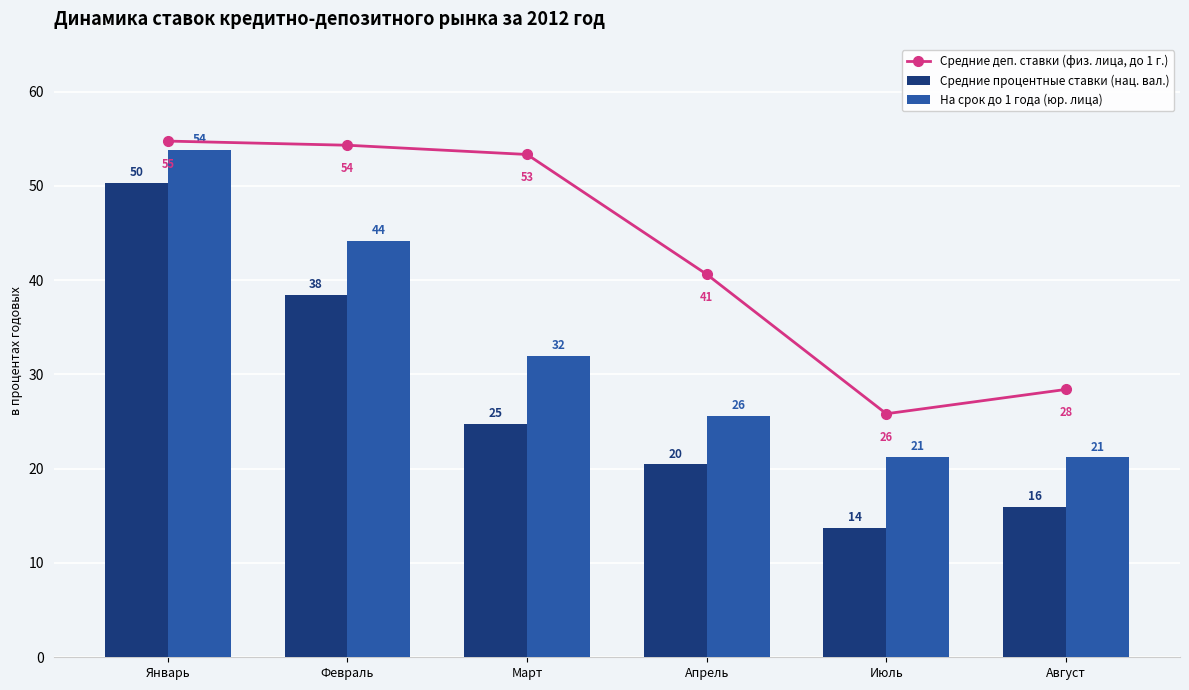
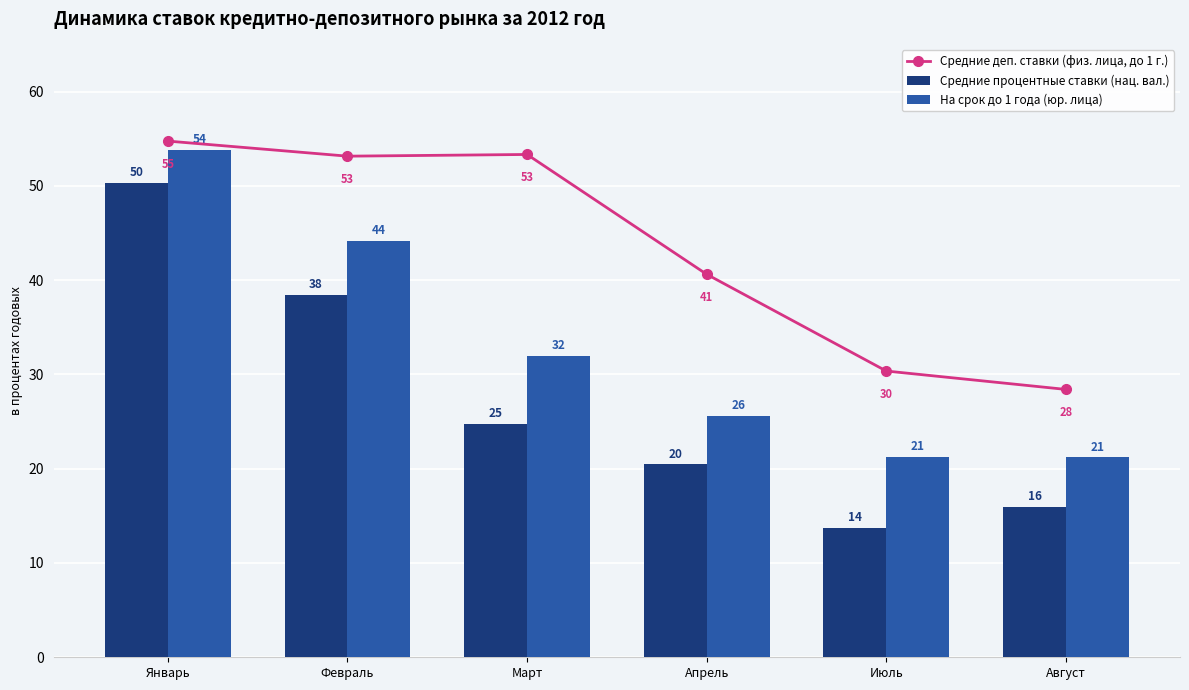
Средние деп. ставки (физ. лица, до 1 г.), Февраль: 54 -> 53
Средние деп. ставки (физ. лица, до 1 г.), Июль: 26 -> 30
